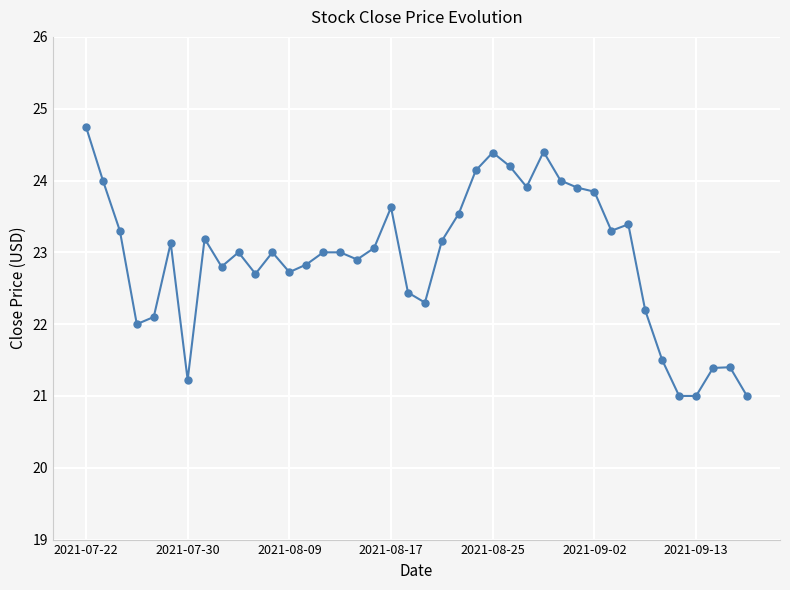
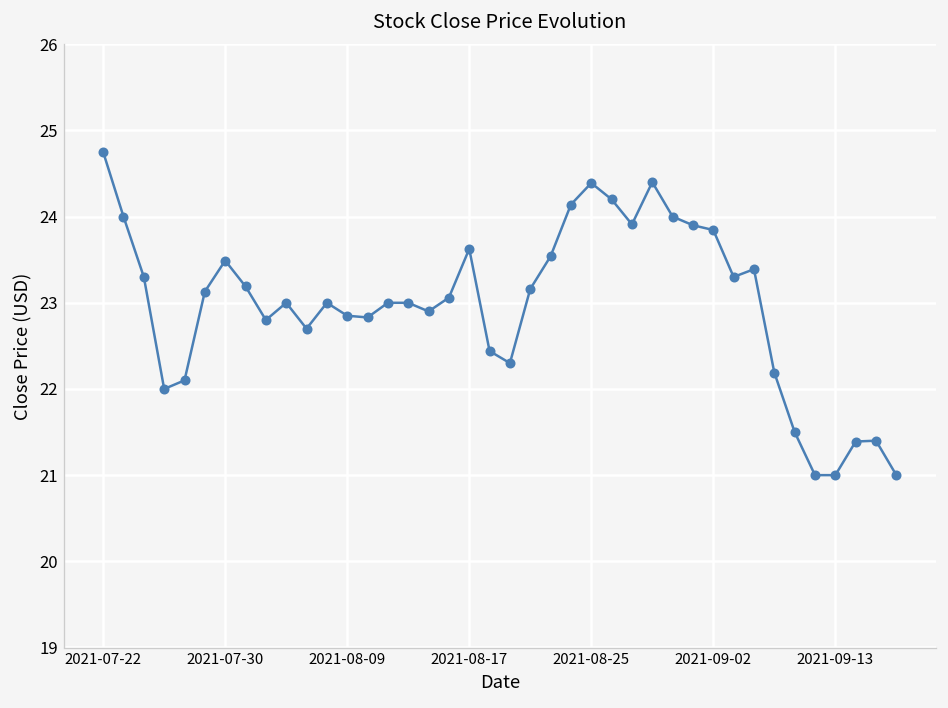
2021-07-30: 21.2 -> 23.5
2021-08-09: 22.7 -> 22.9
